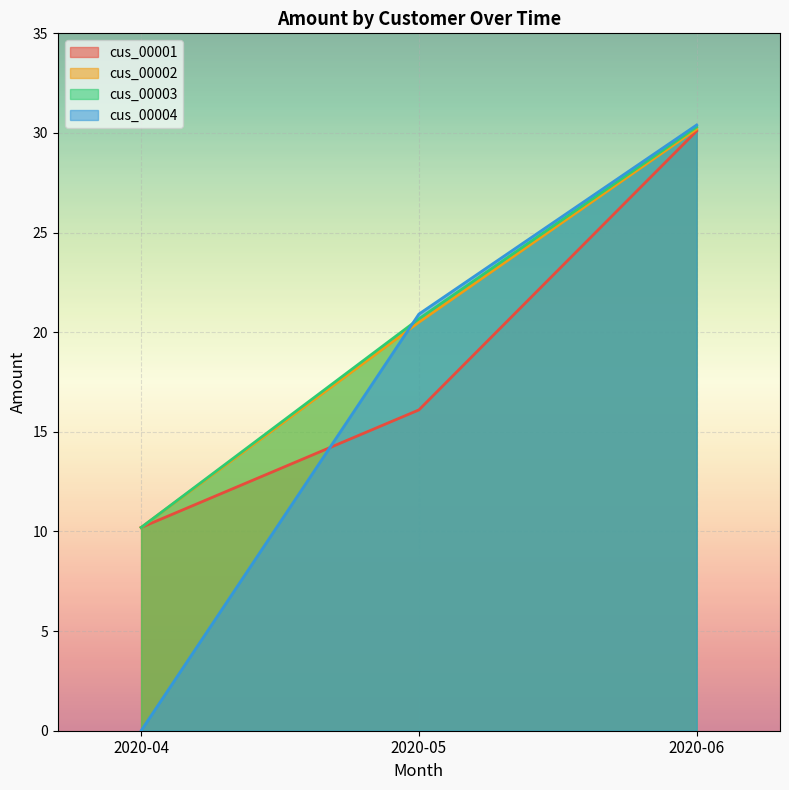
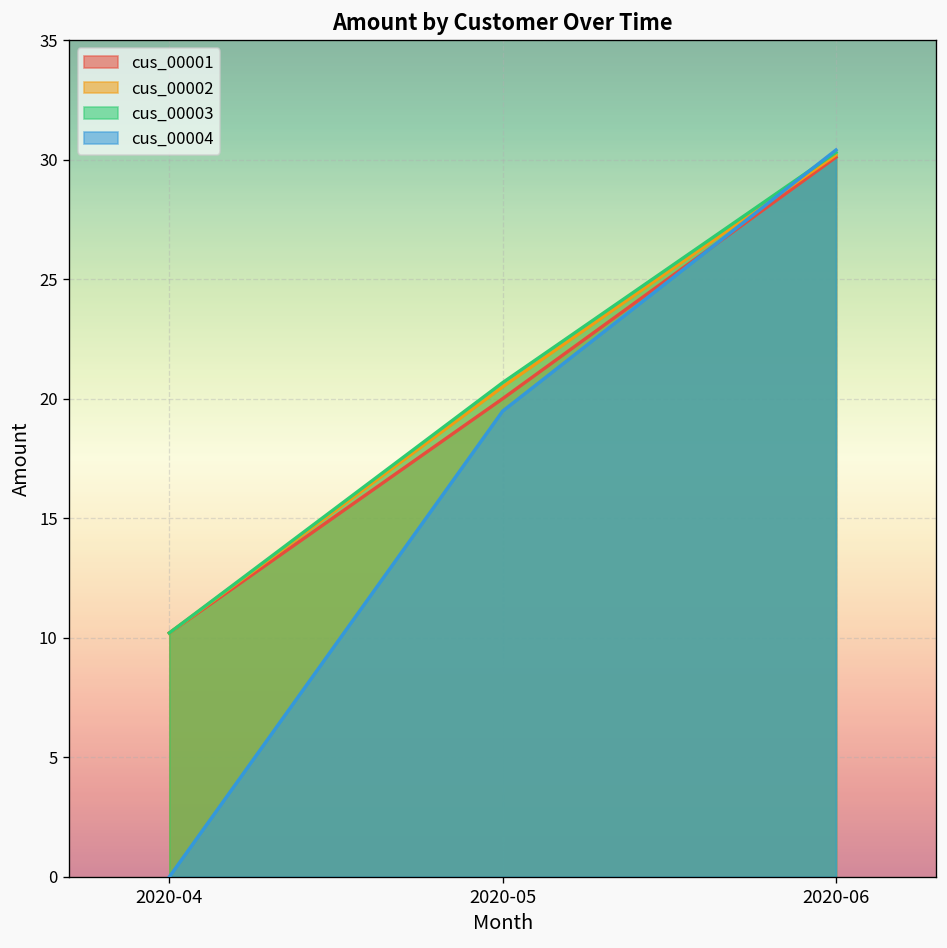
cus_00001, 2020-05: 16.1 -> 20.0
cus_00004, 2020-05: 20.9 -> 19.5
